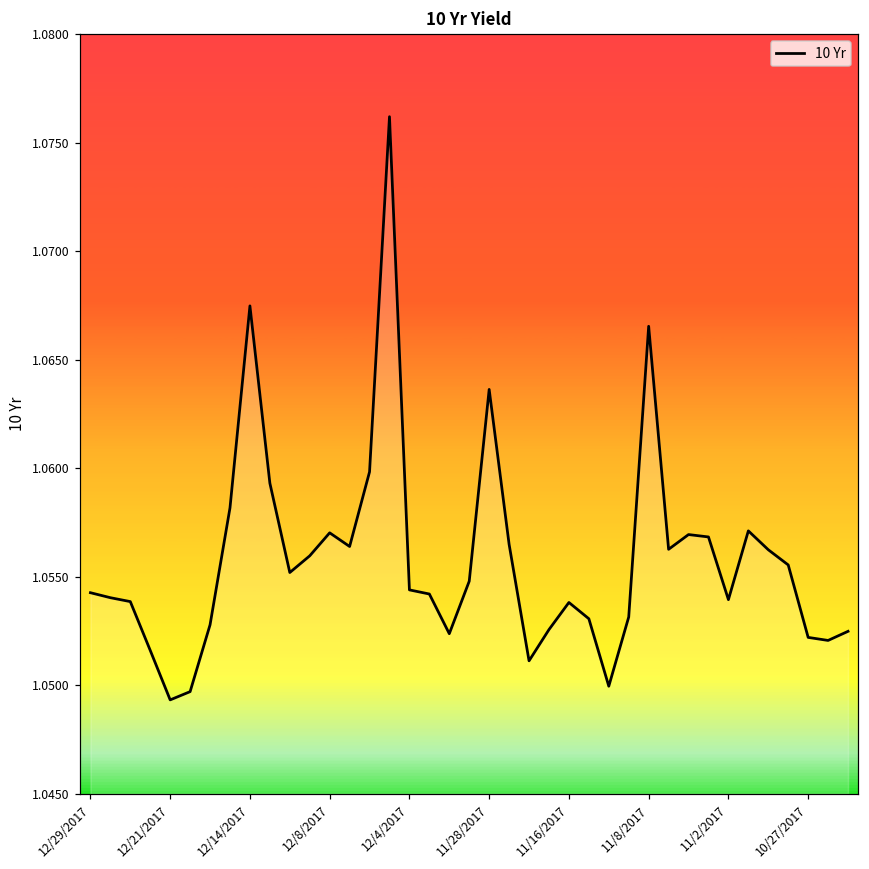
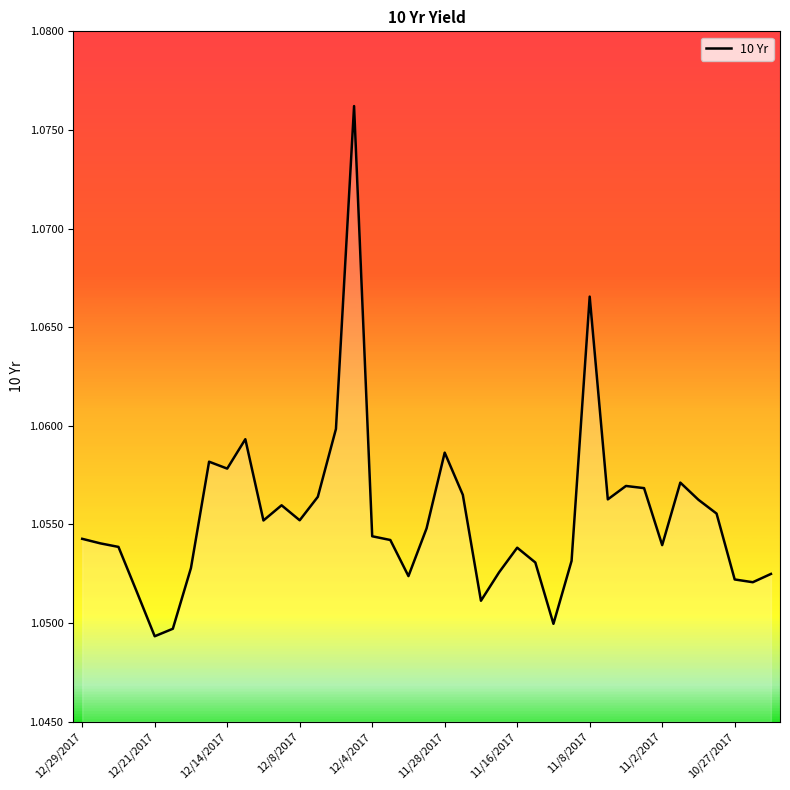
12/14/2017: 1.0675 -> 1.0578
12/8/2017: 1.0570 -> 1.0552
11/28/2017: 1.0636 -> 1.0586
